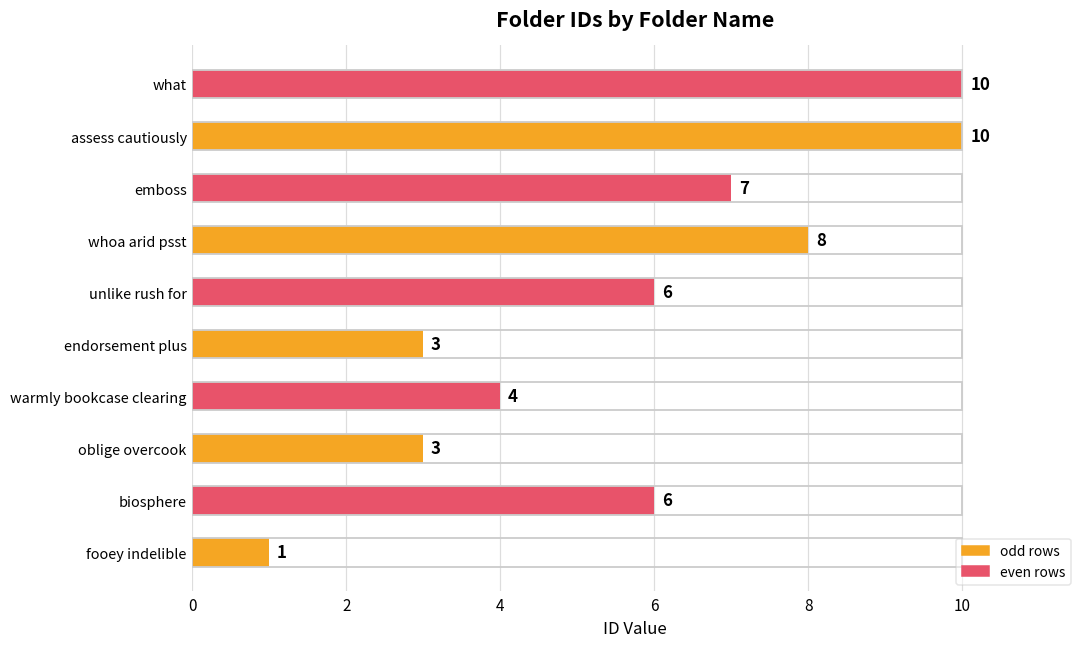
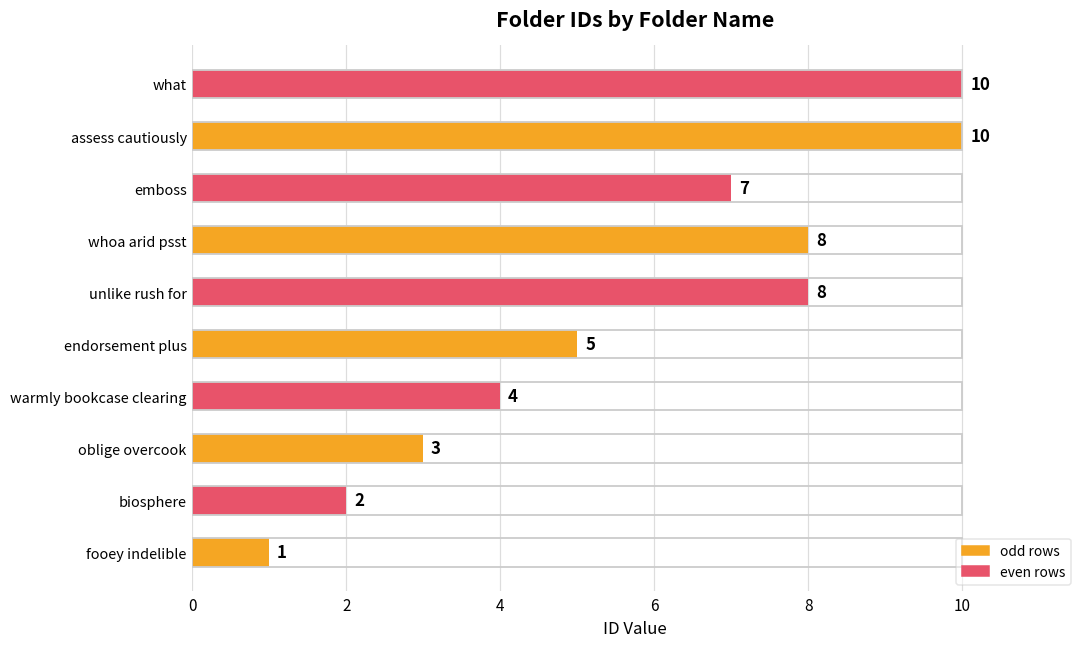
unlike rush for: 6 -> 8
endorsement plus: 3 -> 5
biosphere: 6 -> 2
